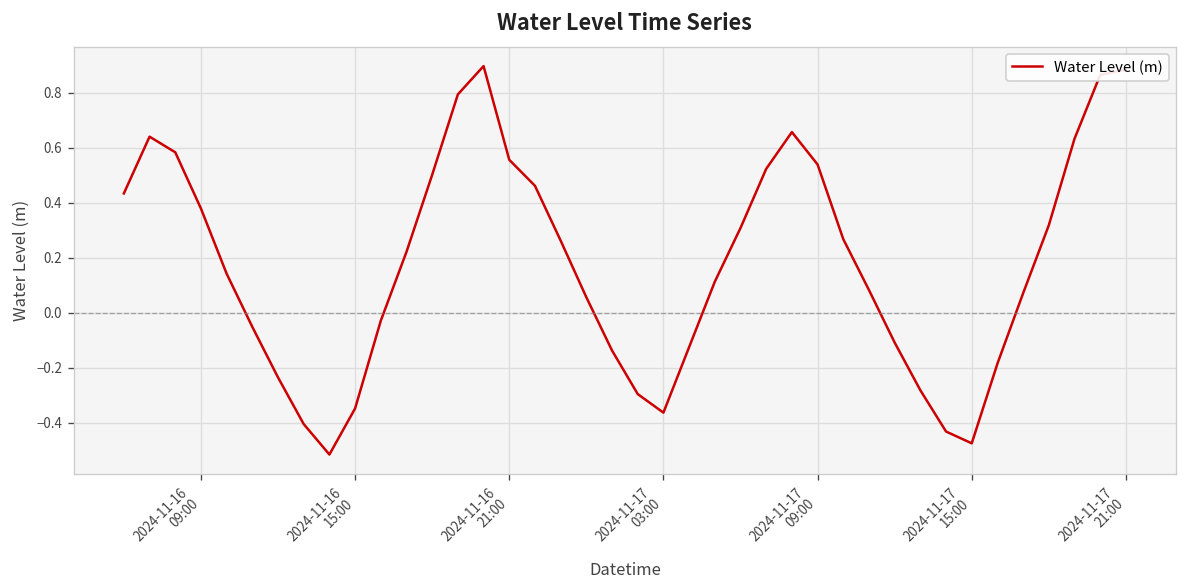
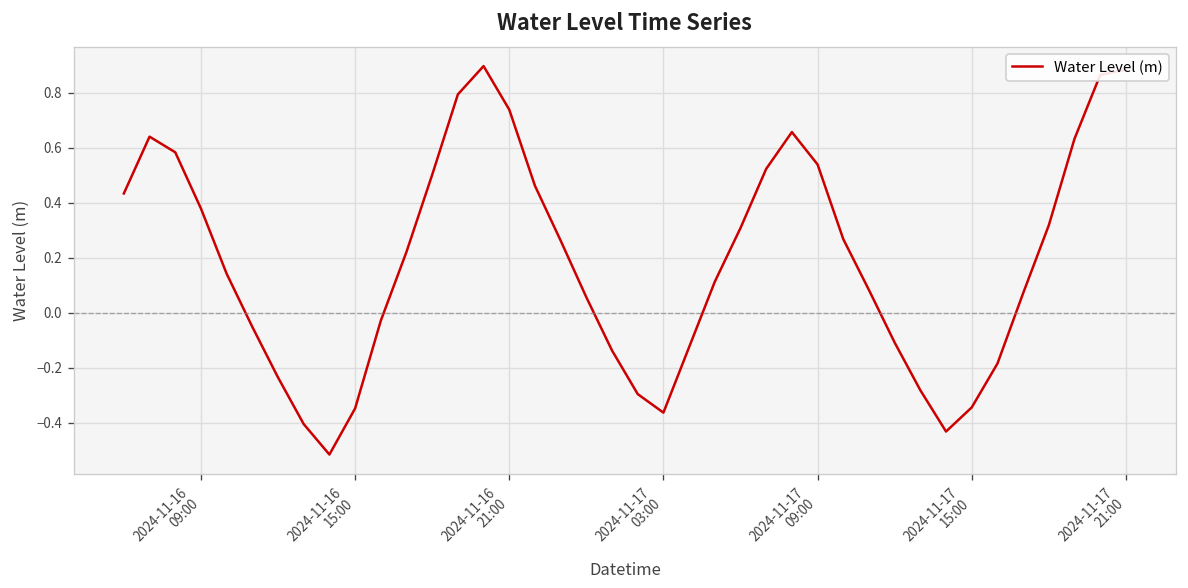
2024-11-16 21:00: 0.56 -> 0.74
2024-11-17 15:00: -0.47 -> -0.34
